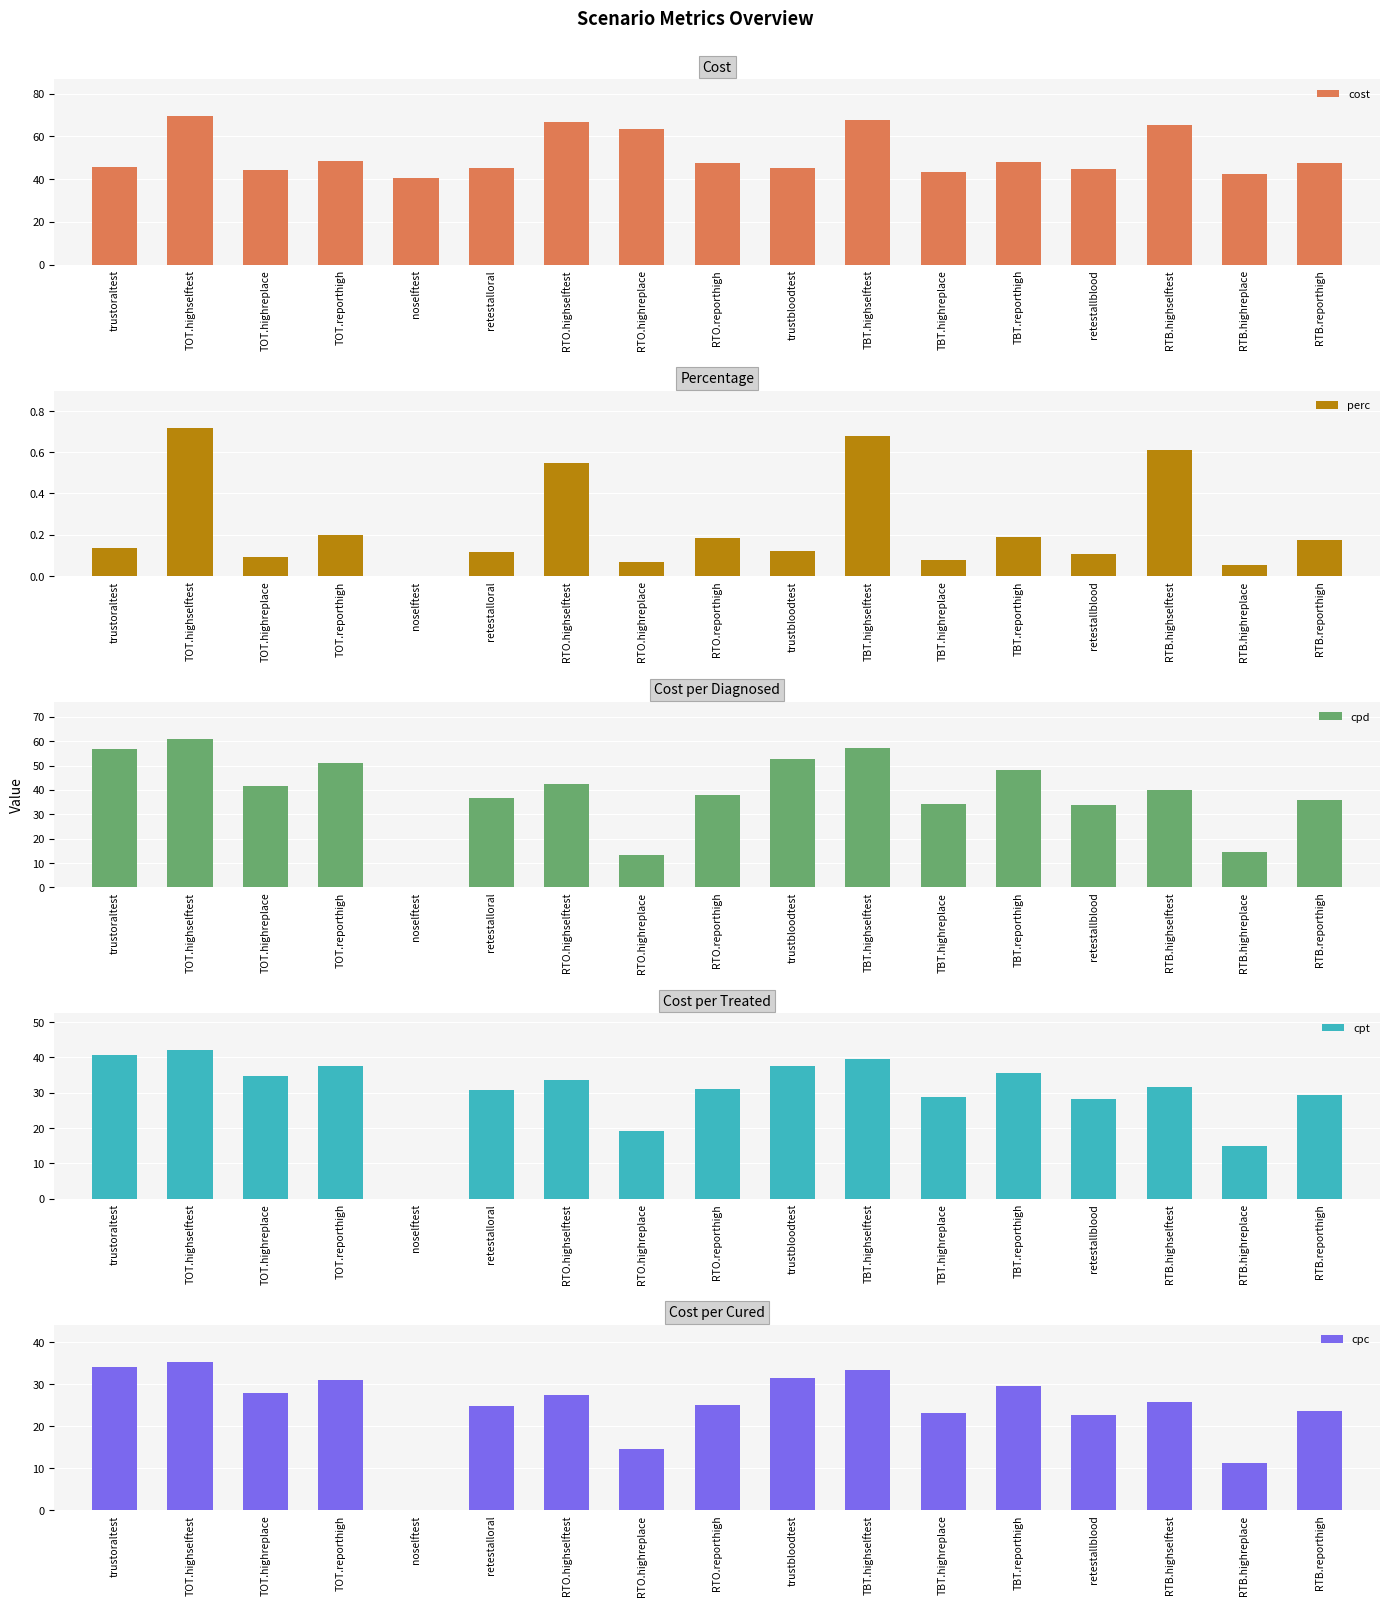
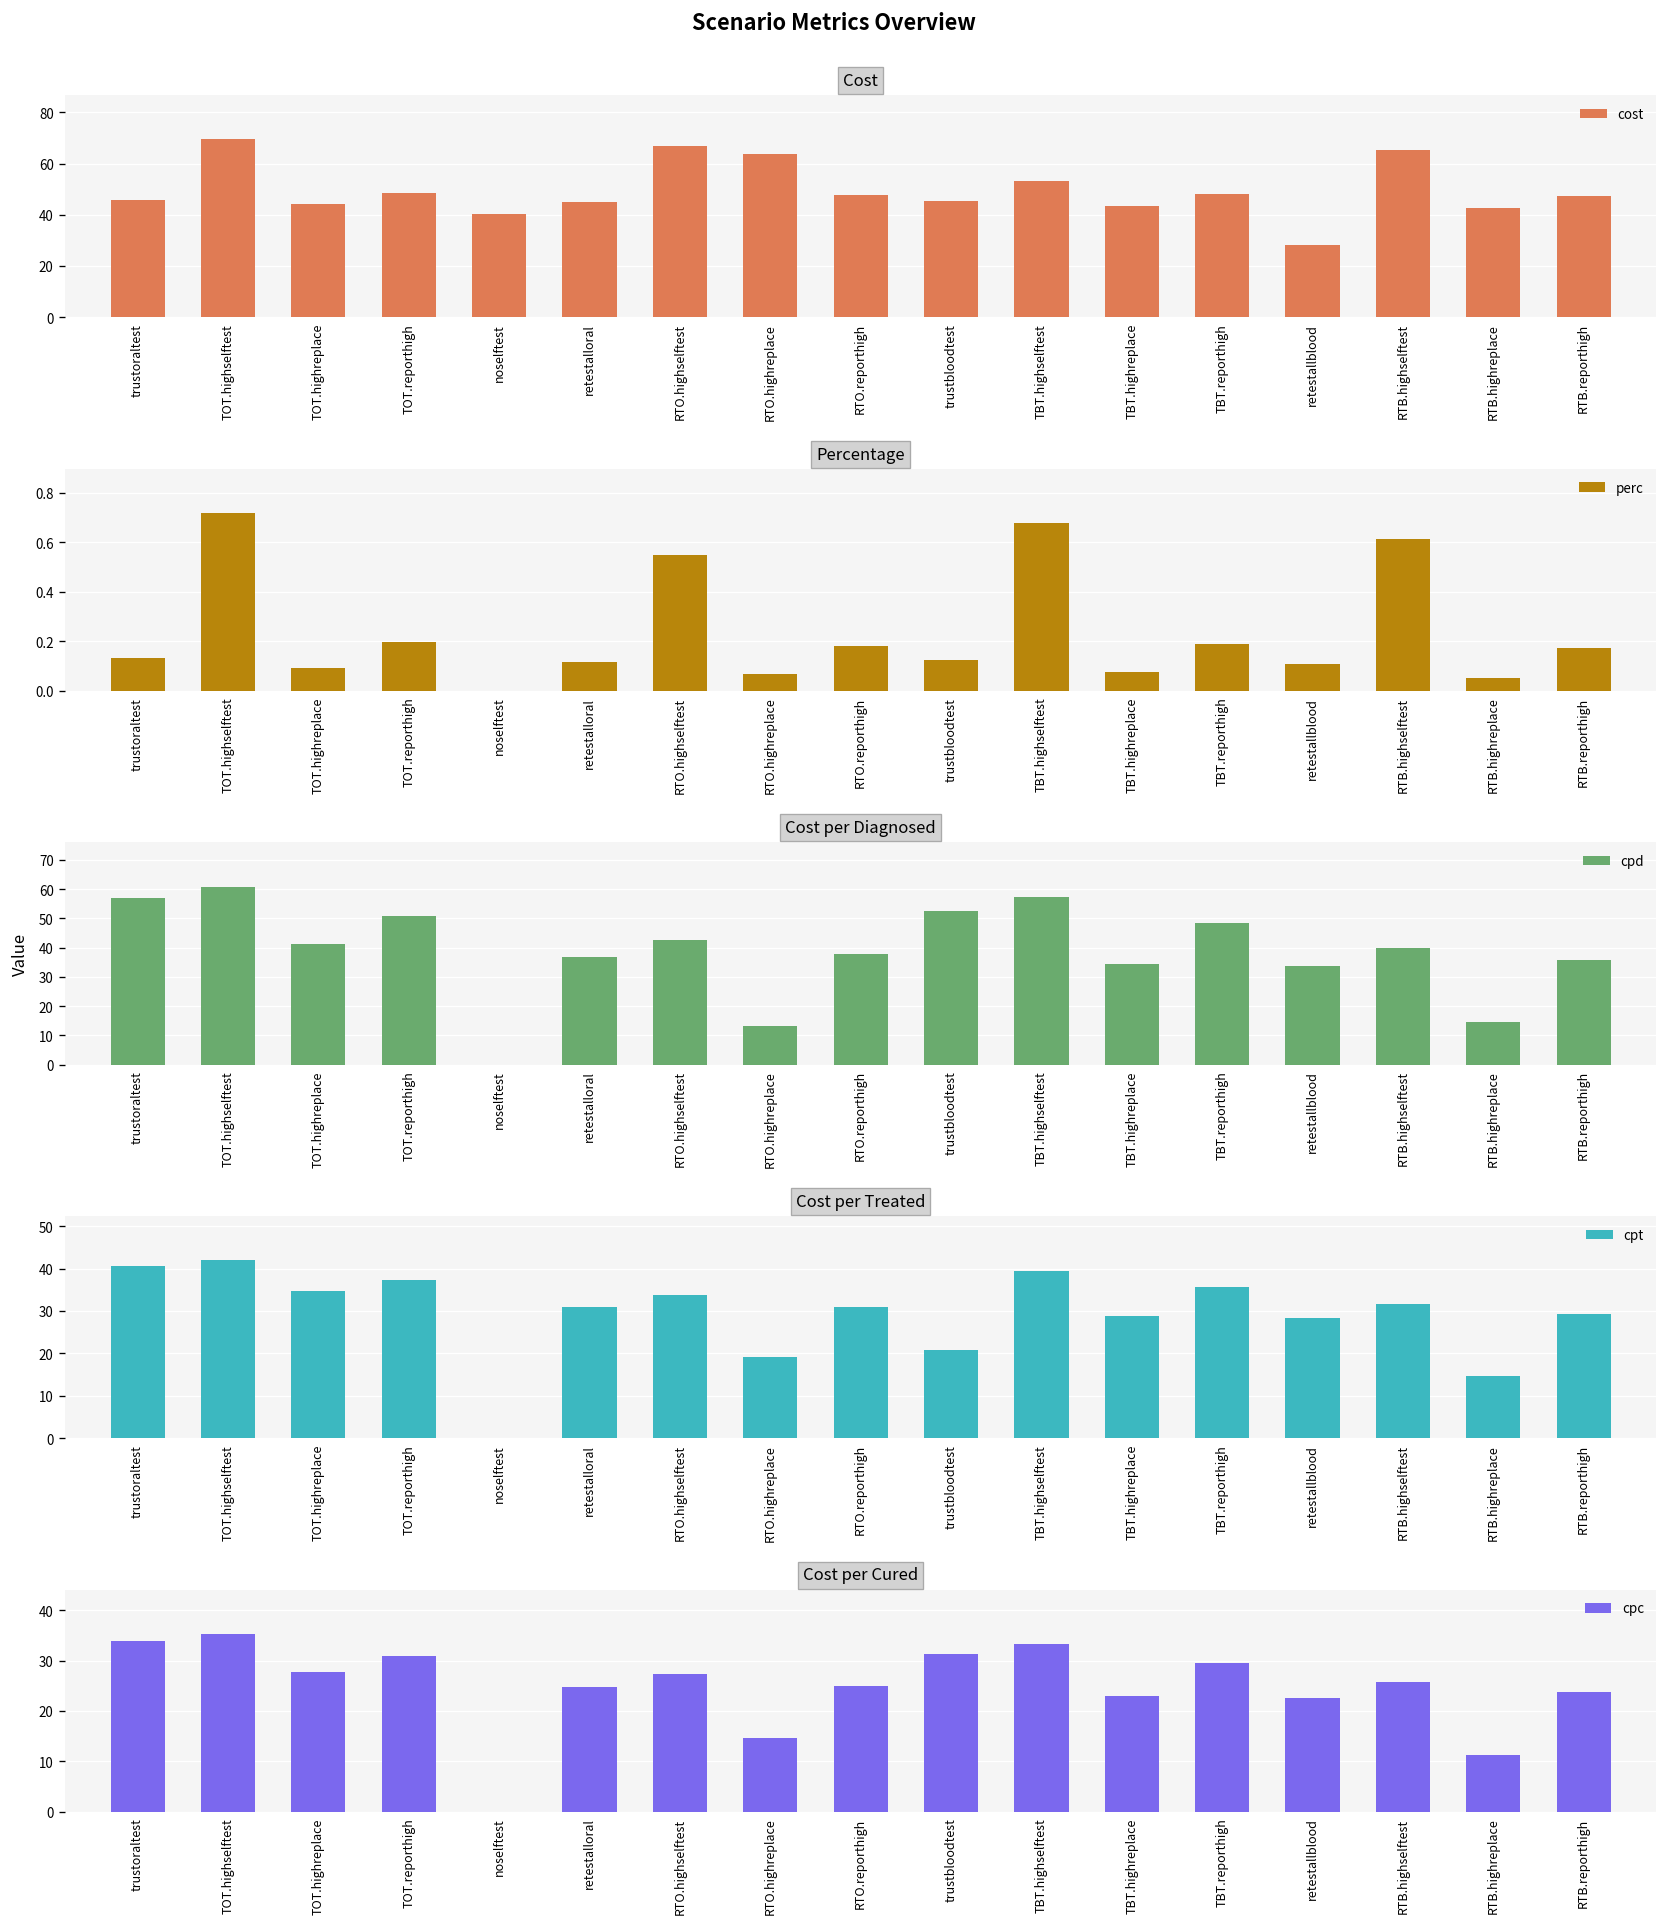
Cost, TBT.highselftest: 68 -> 53
Cost, retestallblood: 45 -> 28
Cost per Treated, trustbloodtest: 38 -> 21
